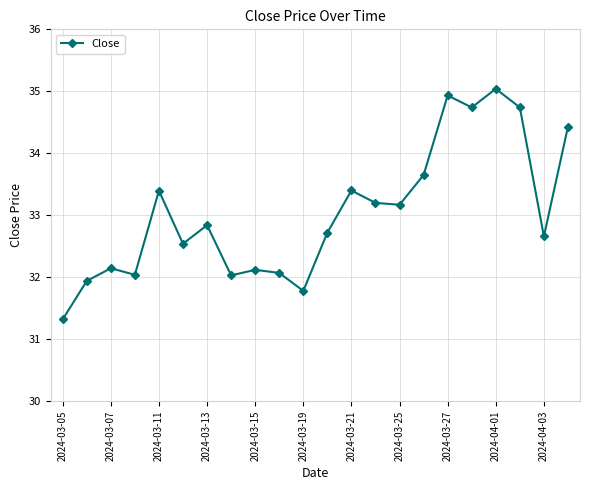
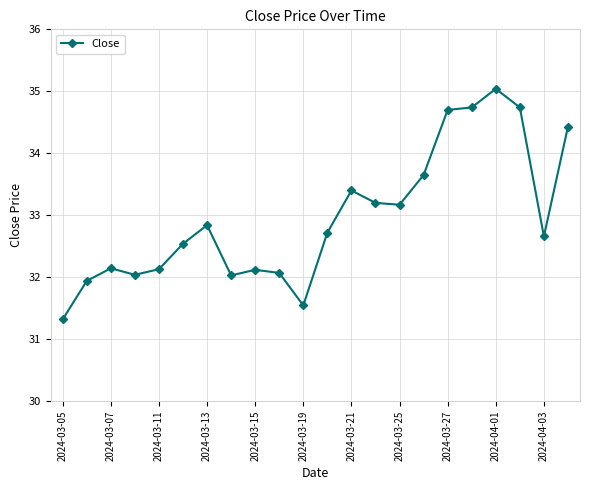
2024-03-11: 33.4 -> 32.1
2024-03-19: 31.8 -> 31.5
2024-03-27: 34.9 -> 34.7
